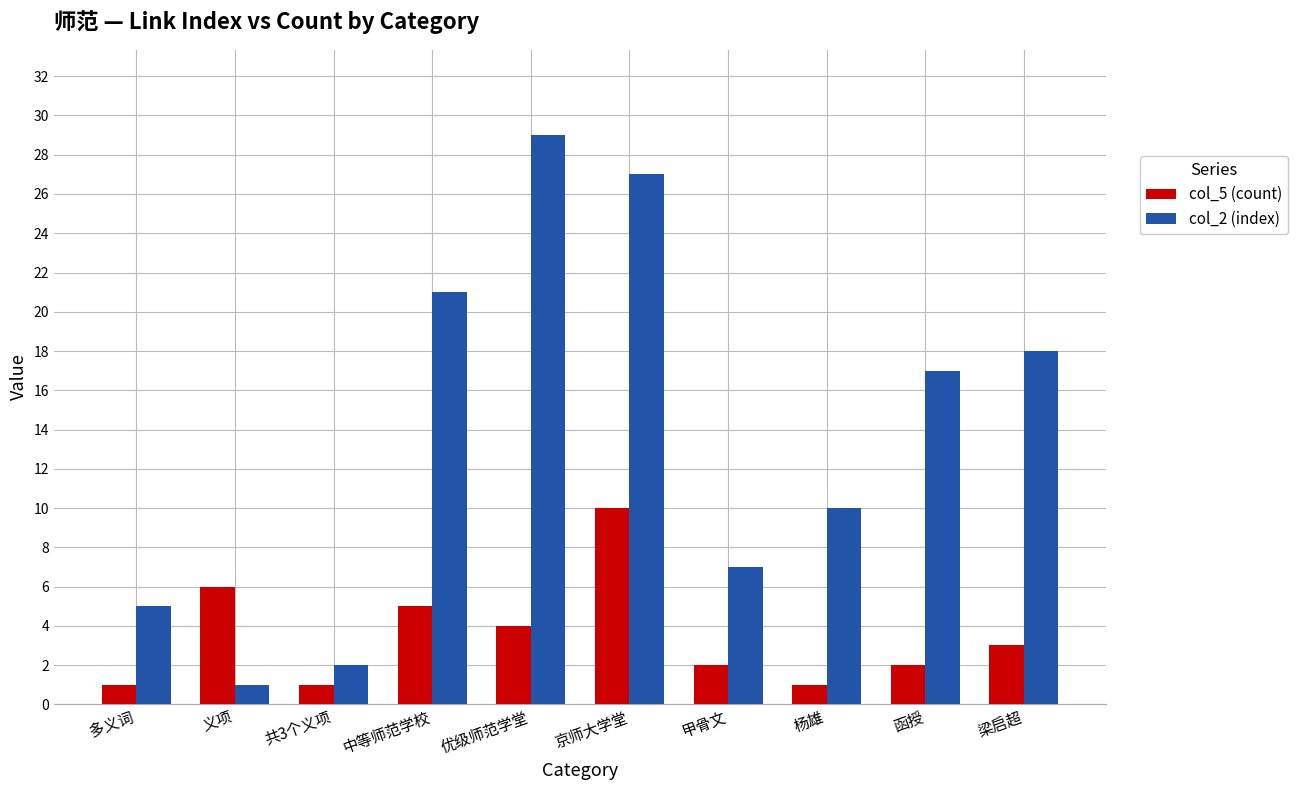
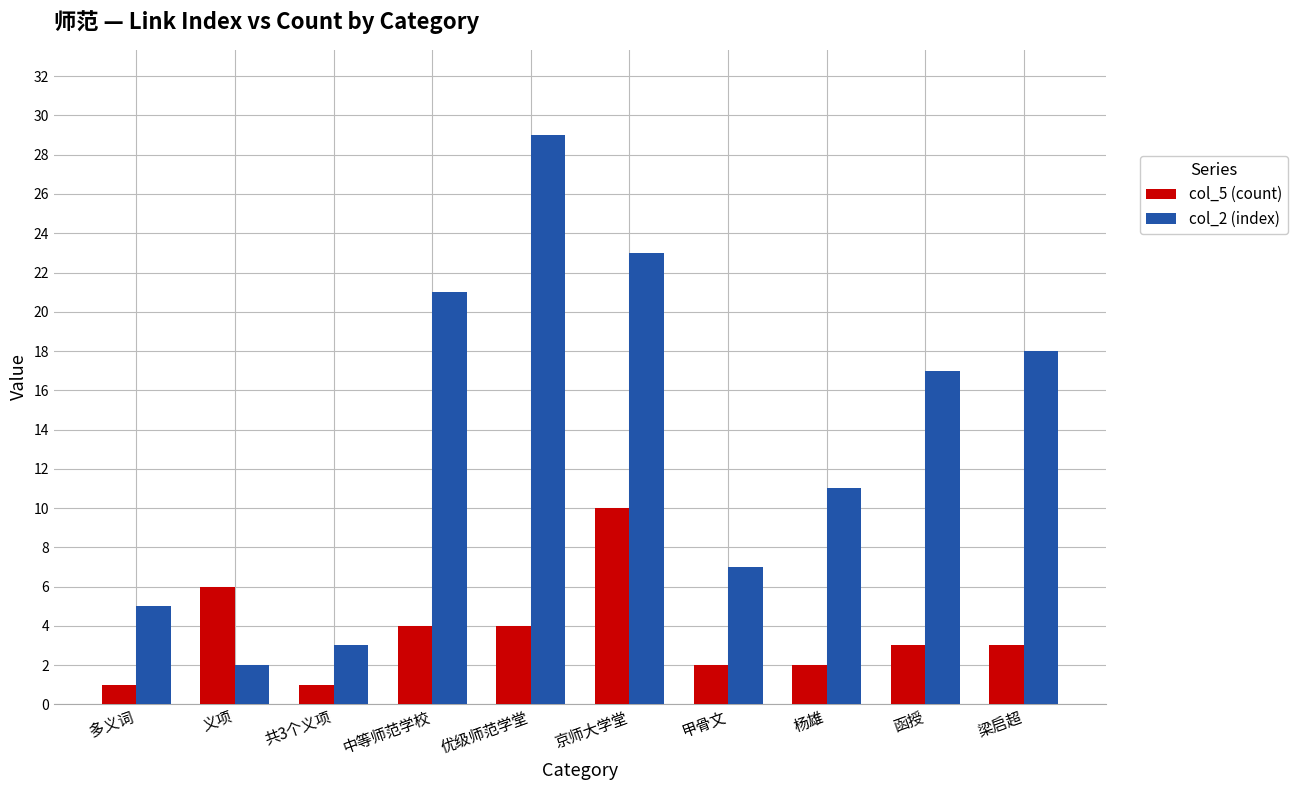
col_2 (index), 义项: 1 -> 2
col_2 (index), 共3个义项: 2 -> 3
col_5 (count), 中等师范学校: 5 -> 4
col_2 (index), 京师大学堂: 27 -> 23
col_5 (count), 杨雄: 1 -> 2
col_2 (index), 杨雄: 10 -> 11
col_5 (count), 函授: 2 -> 3
